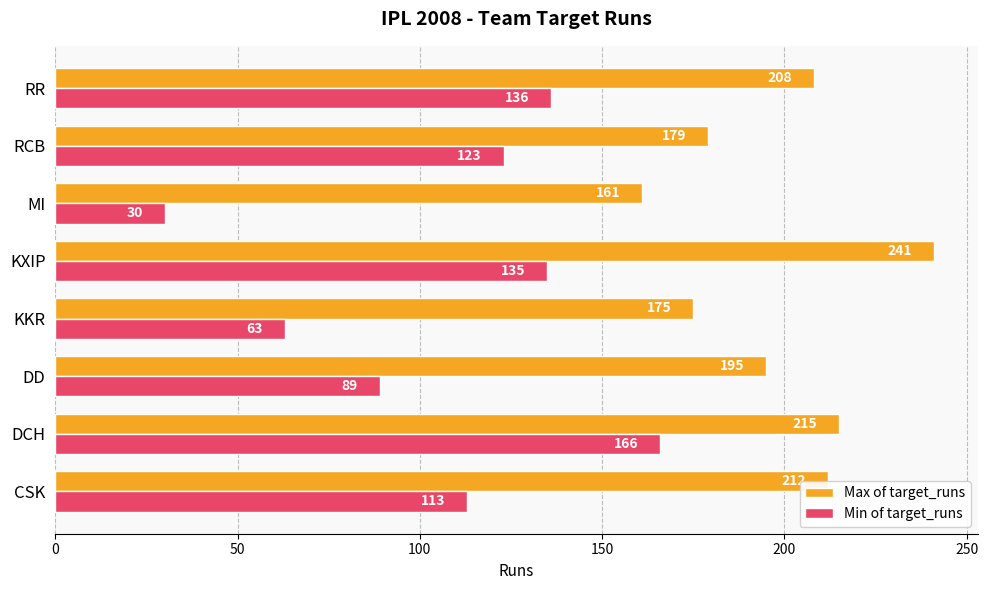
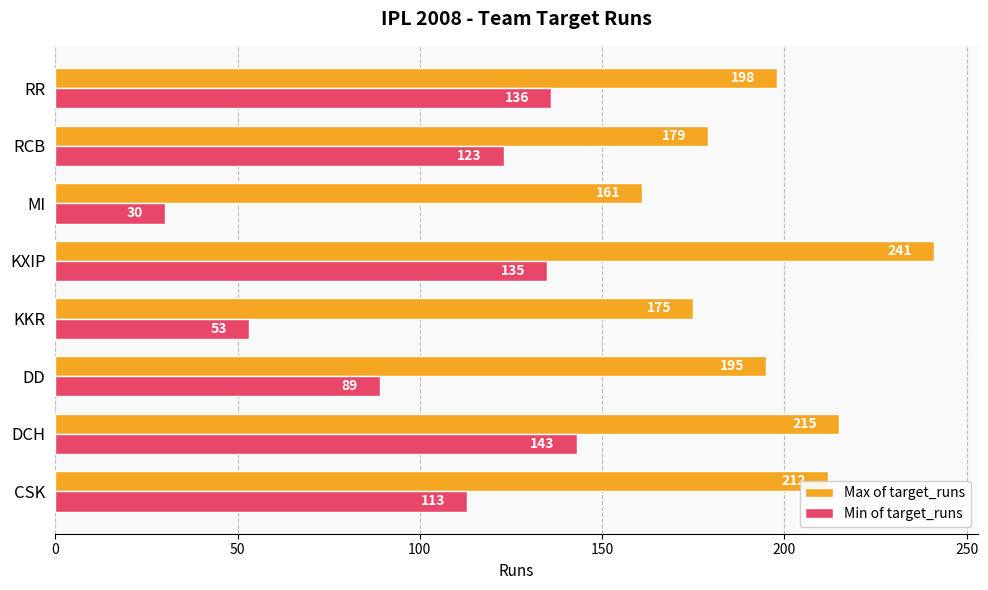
Max of target_runs, RR: 208 -> 198
Min of target_runs, KKR: 63 -> 53
Min of target_runs, DCH: 166 -> 143
